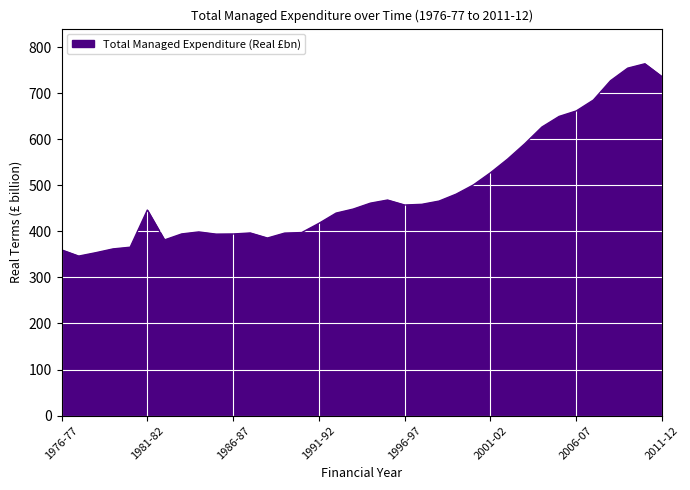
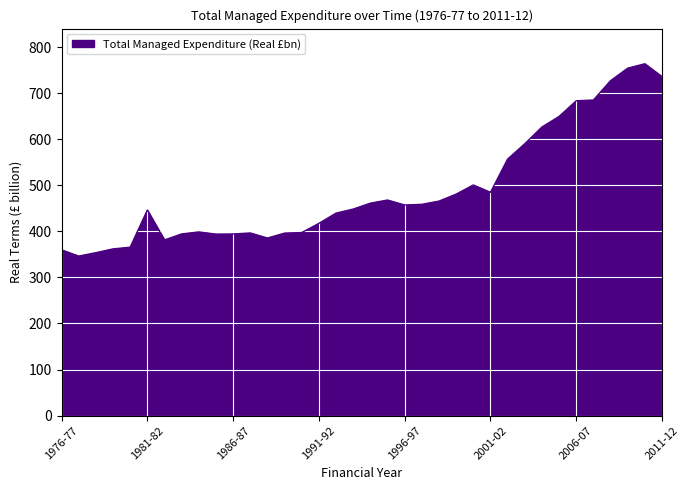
2001-02: 530 -> 480
2006-07: 660 -> 680
